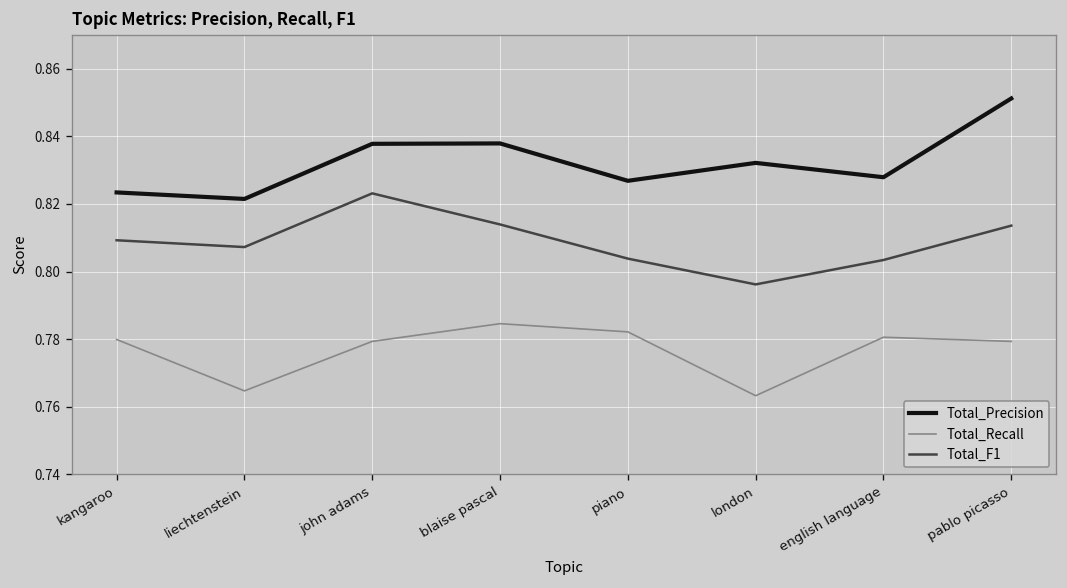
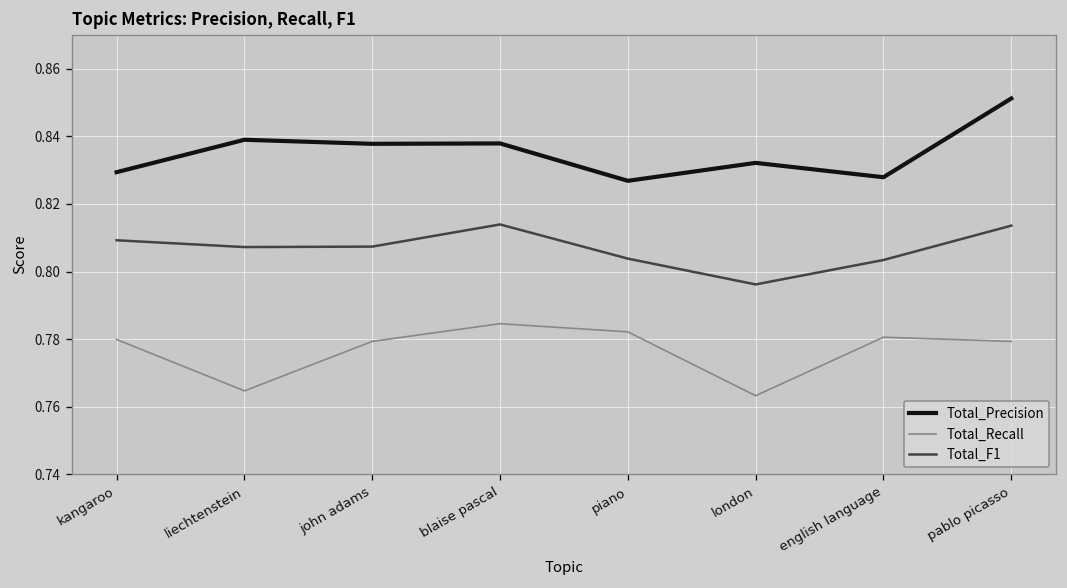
Total_Precision, kangaroo: 0.823 -> 0.829
Total_Precision, liechtenstein: 0.821 -> 0.839
Total_F1, john adams: 0.823 -> 0.807
